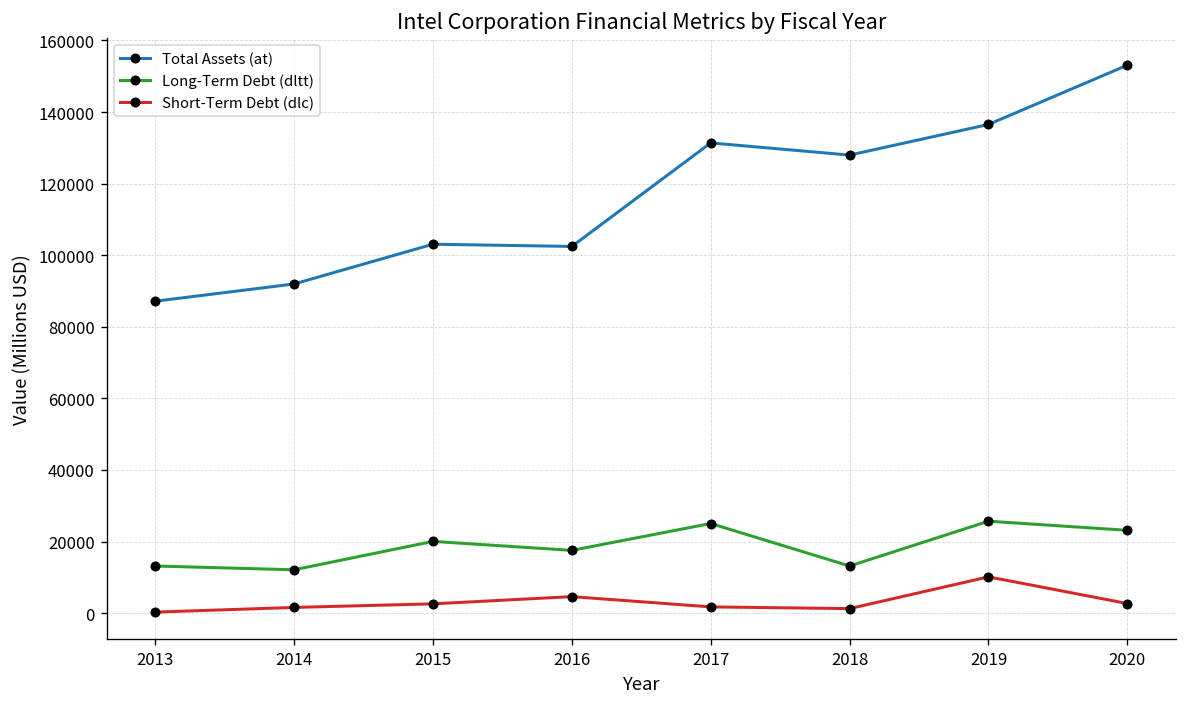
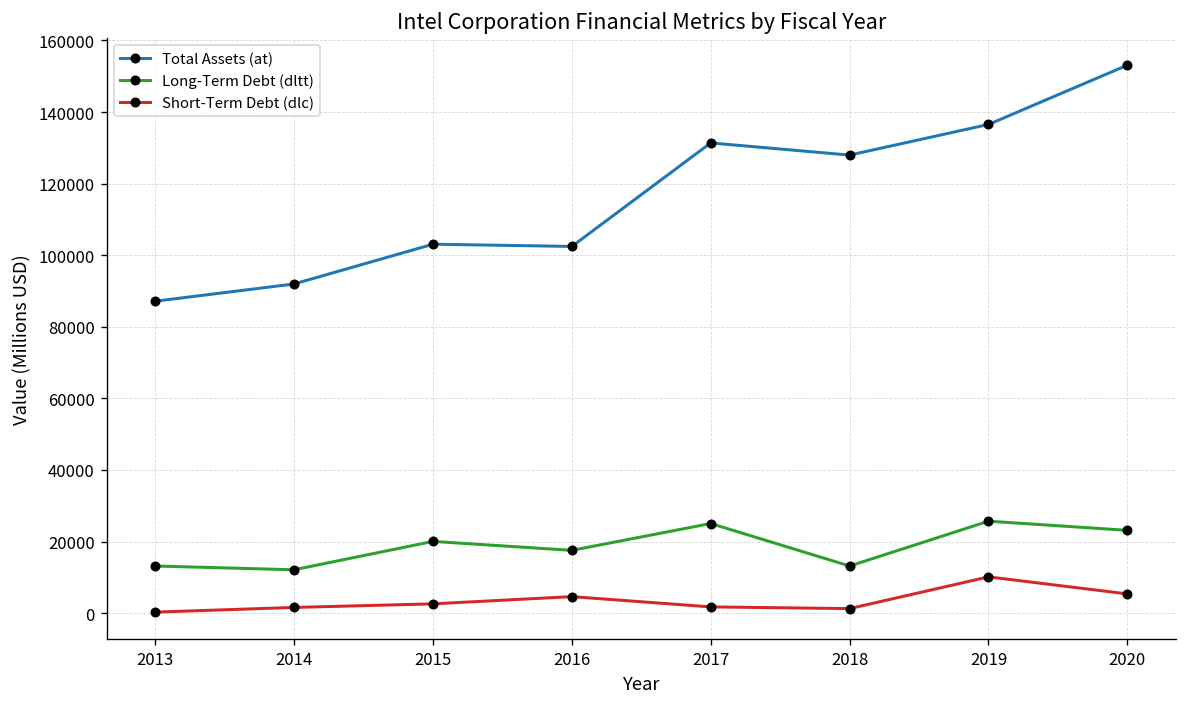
Short-Term Debt (dlc), 2020: 3000 -> 5000
